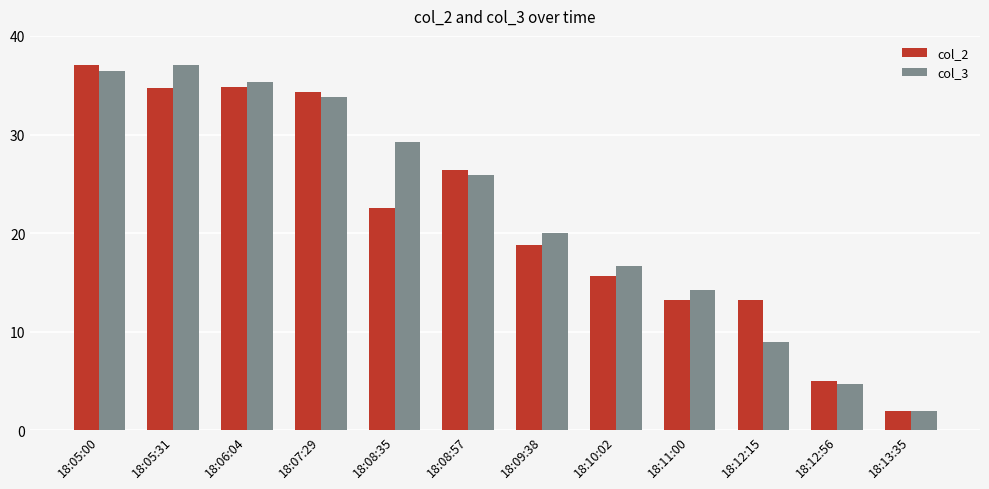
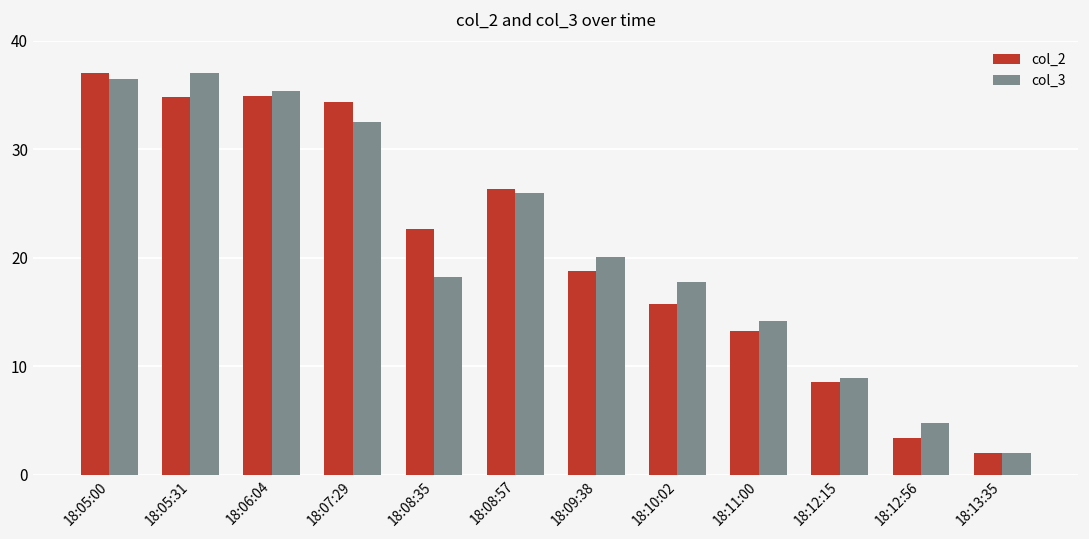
col_3, 18:07:29: 34 -> 33
col_3, 18:08:35: 29 -> 18
col_3, 18:10:02: 17 -> 18
col_2, 18:12:15: 13 -> 9
col_2, 18:12:56: 5 -> 3
